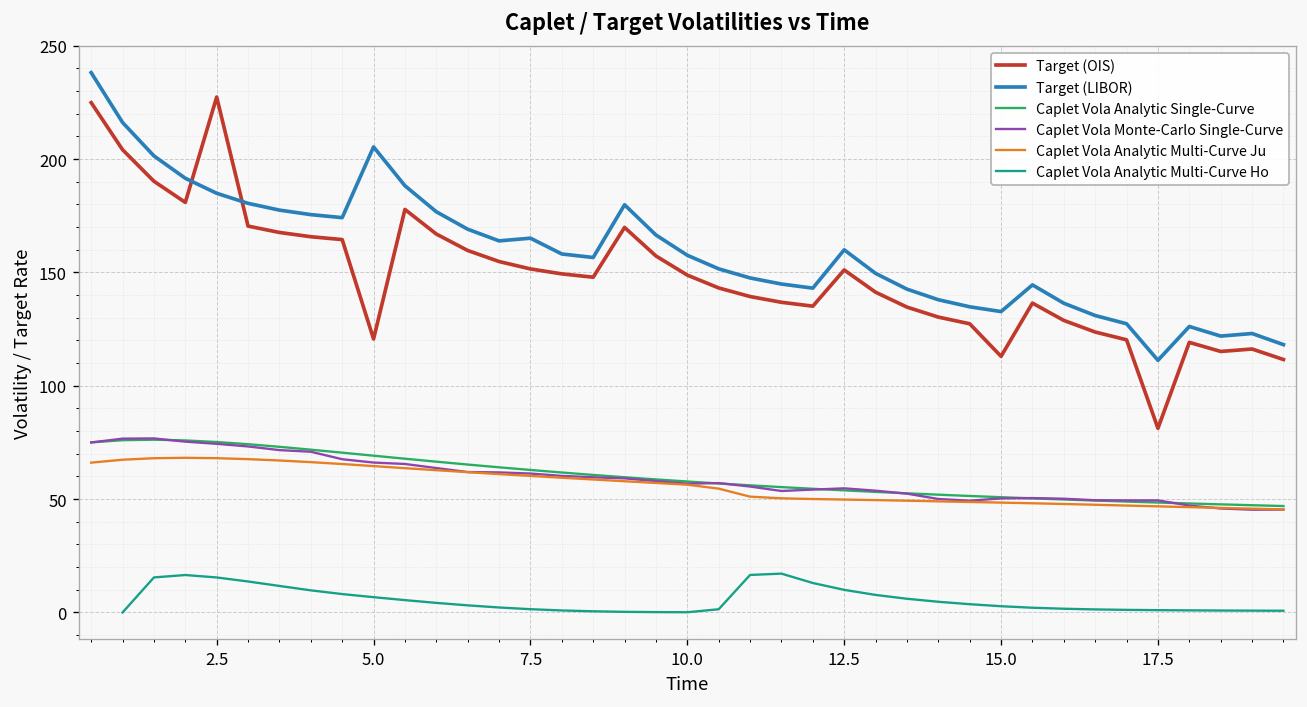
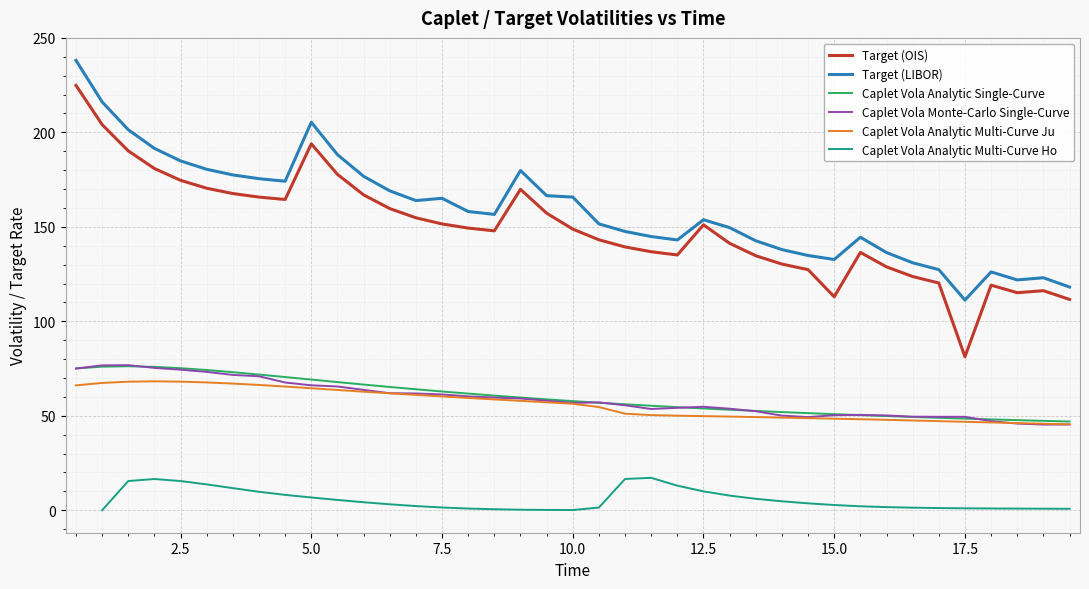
Target (OIS), 2.5: 227 -> 175
Target (OIS), 5.0: 121 -> 194
Target (LIBOR), 10.0: 158 -> 166
Target (LIBOR), 12.5: 160 -> 154
